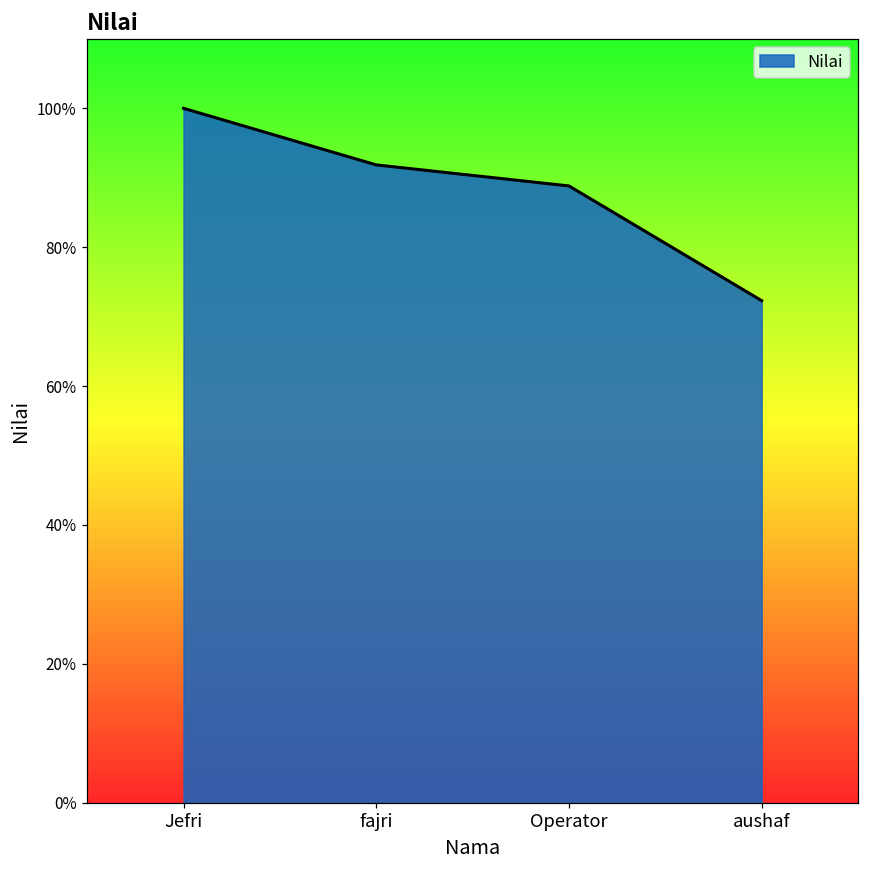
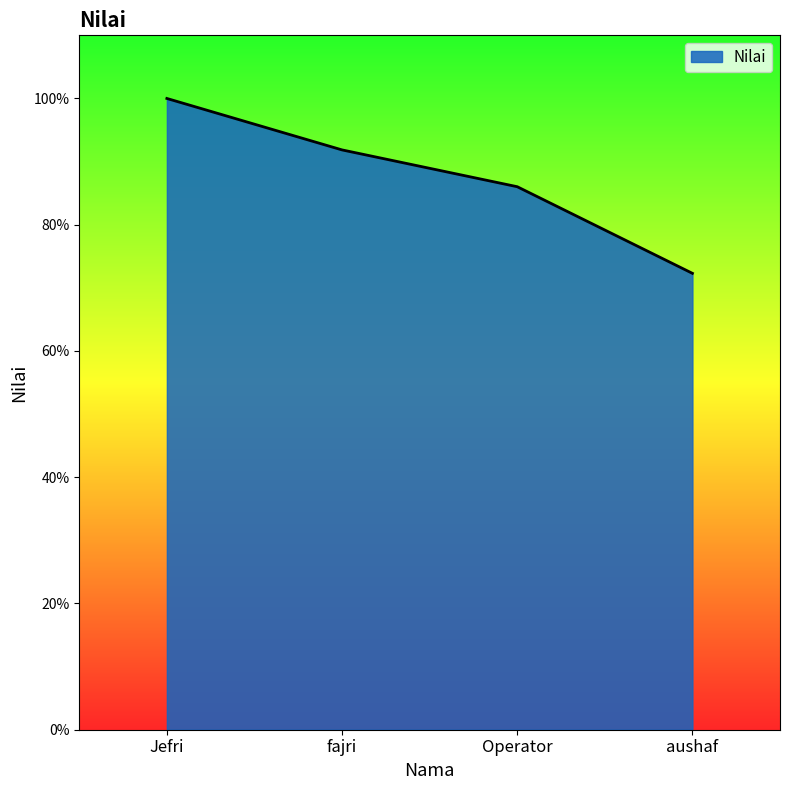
Operator: 89% -> 86%
